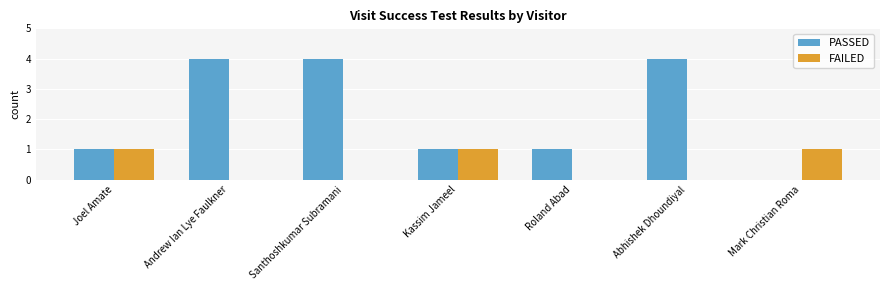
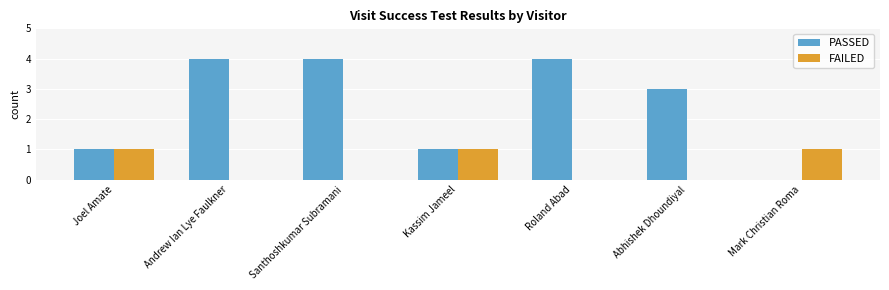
PASSED, Roland Abad: 1 -> 4
PASSED, Abhishek Dhoundiyal: 4 -> 3
